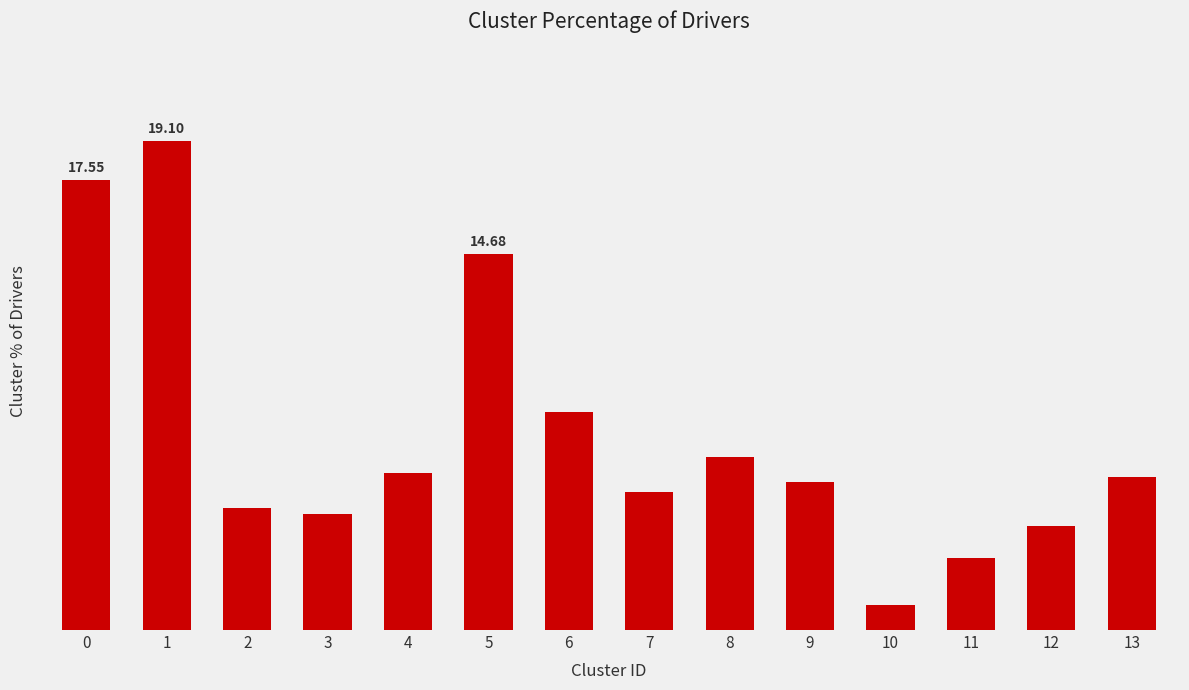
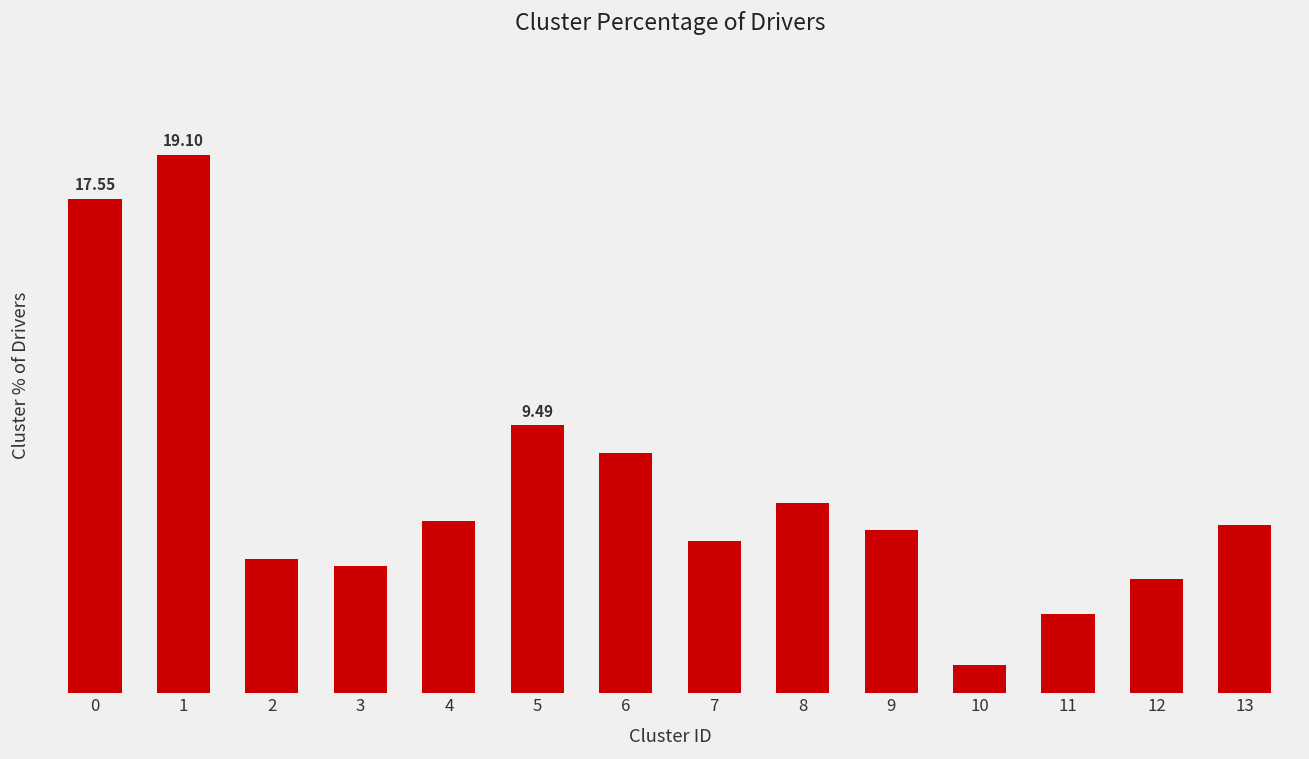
5: 14.68 -> 9.49
